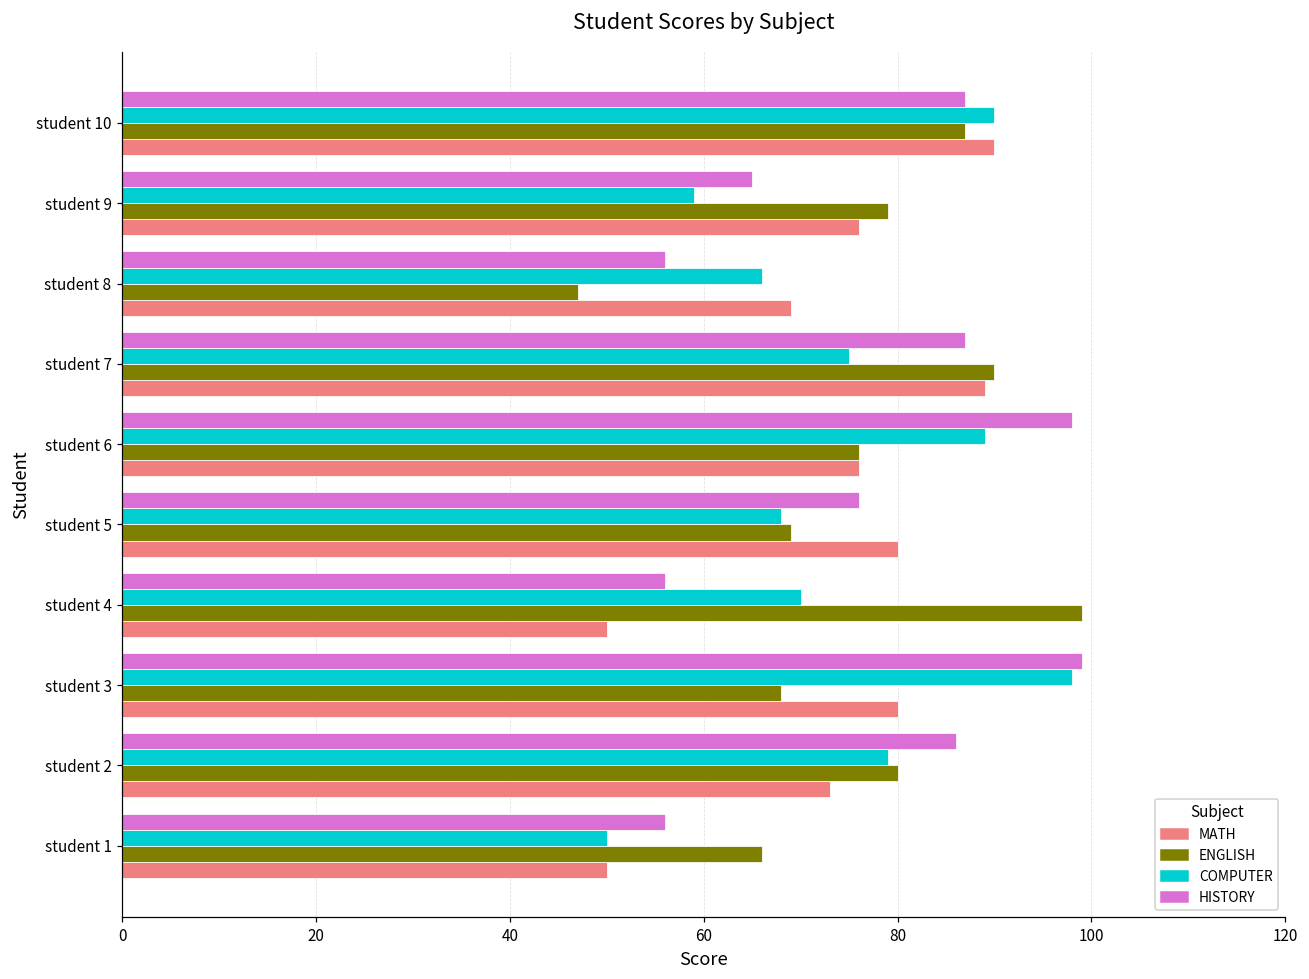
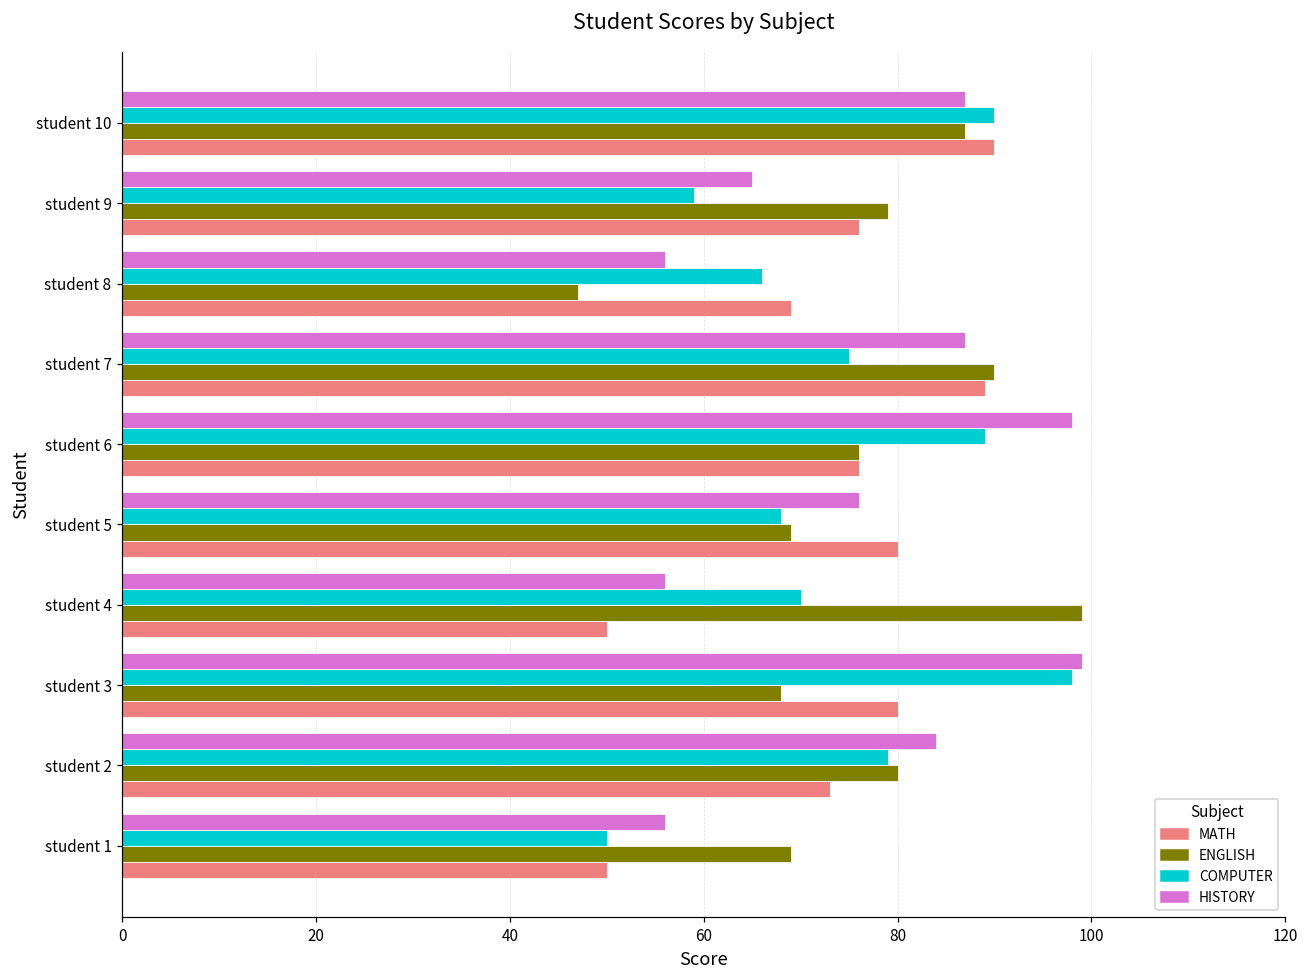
HISTORY, student 2: 86 -> 84
ENGLISH, student 1: 66 -> 69
